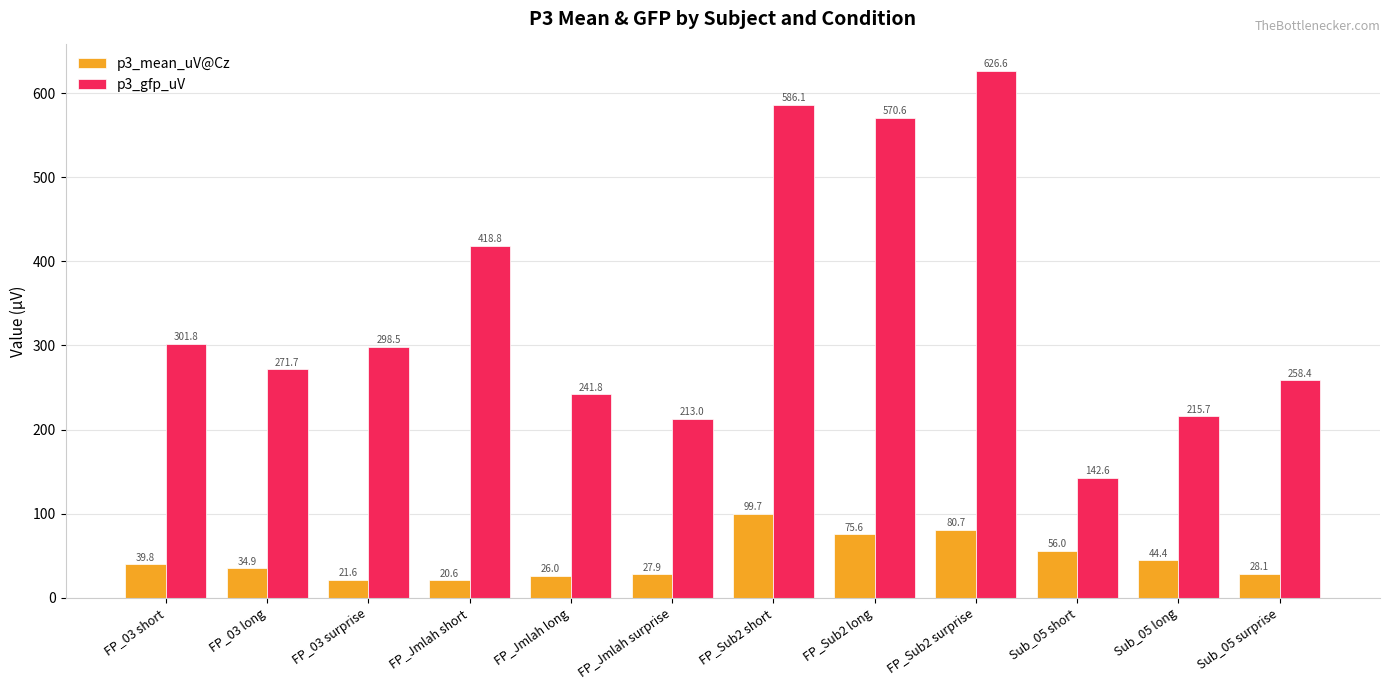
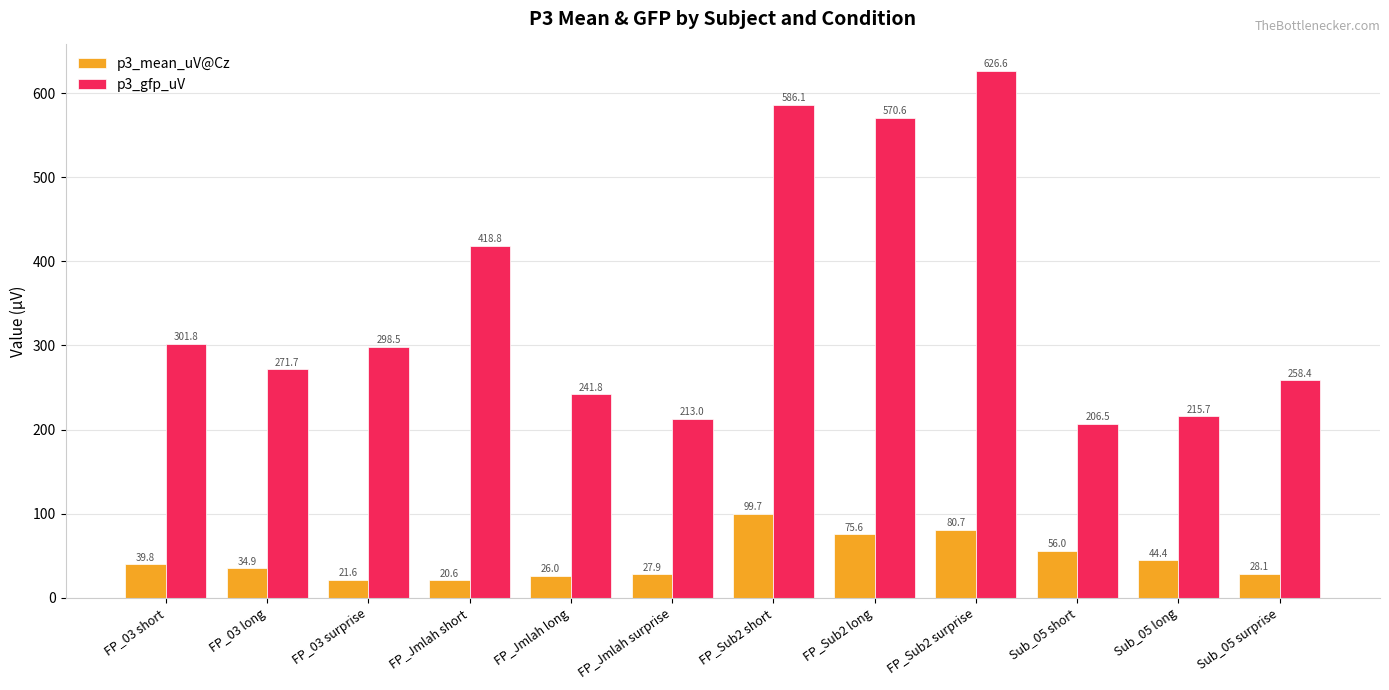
p3_gfp_uV, Sub_05 short: 142.6 -> 206.5
